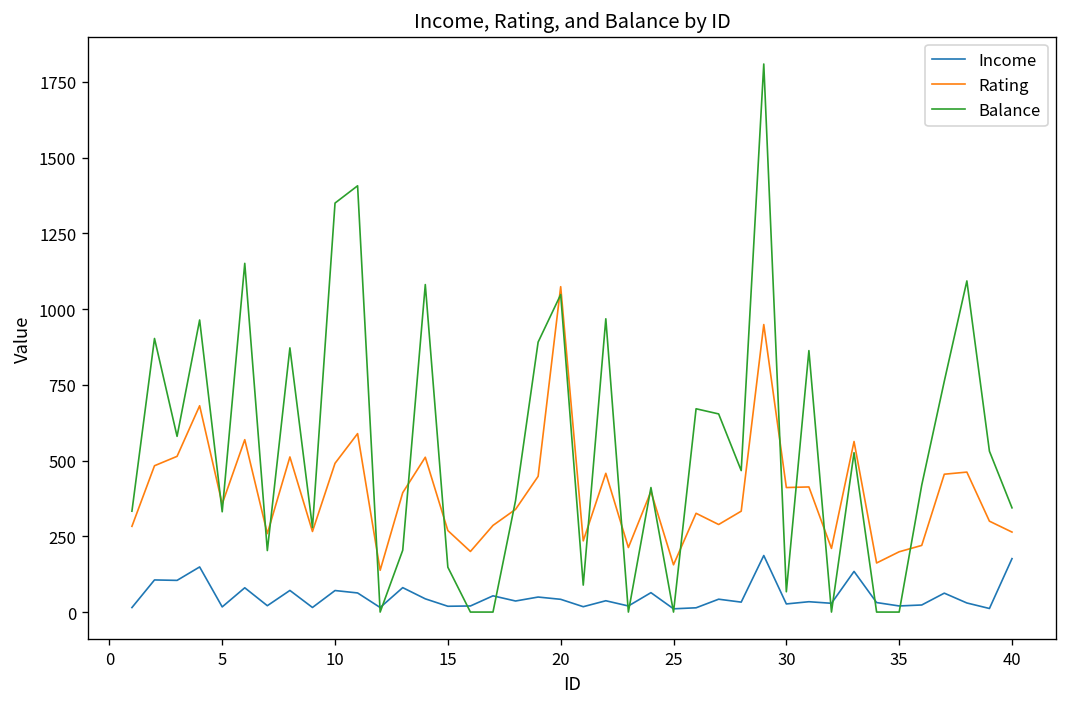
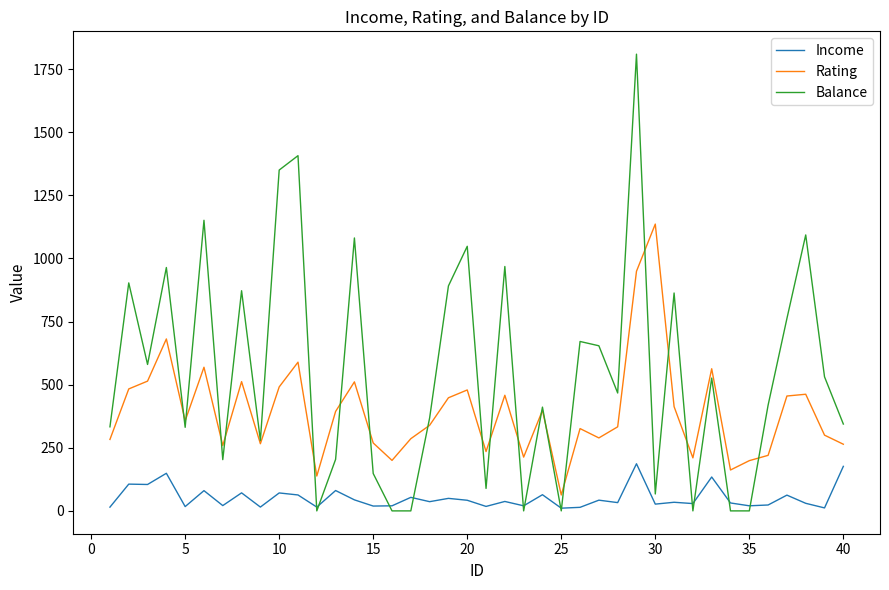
Rating, 20: 1070 -> 480
Rating, 25: 160 -> 60
Rating, 30: 410 -> 1140
